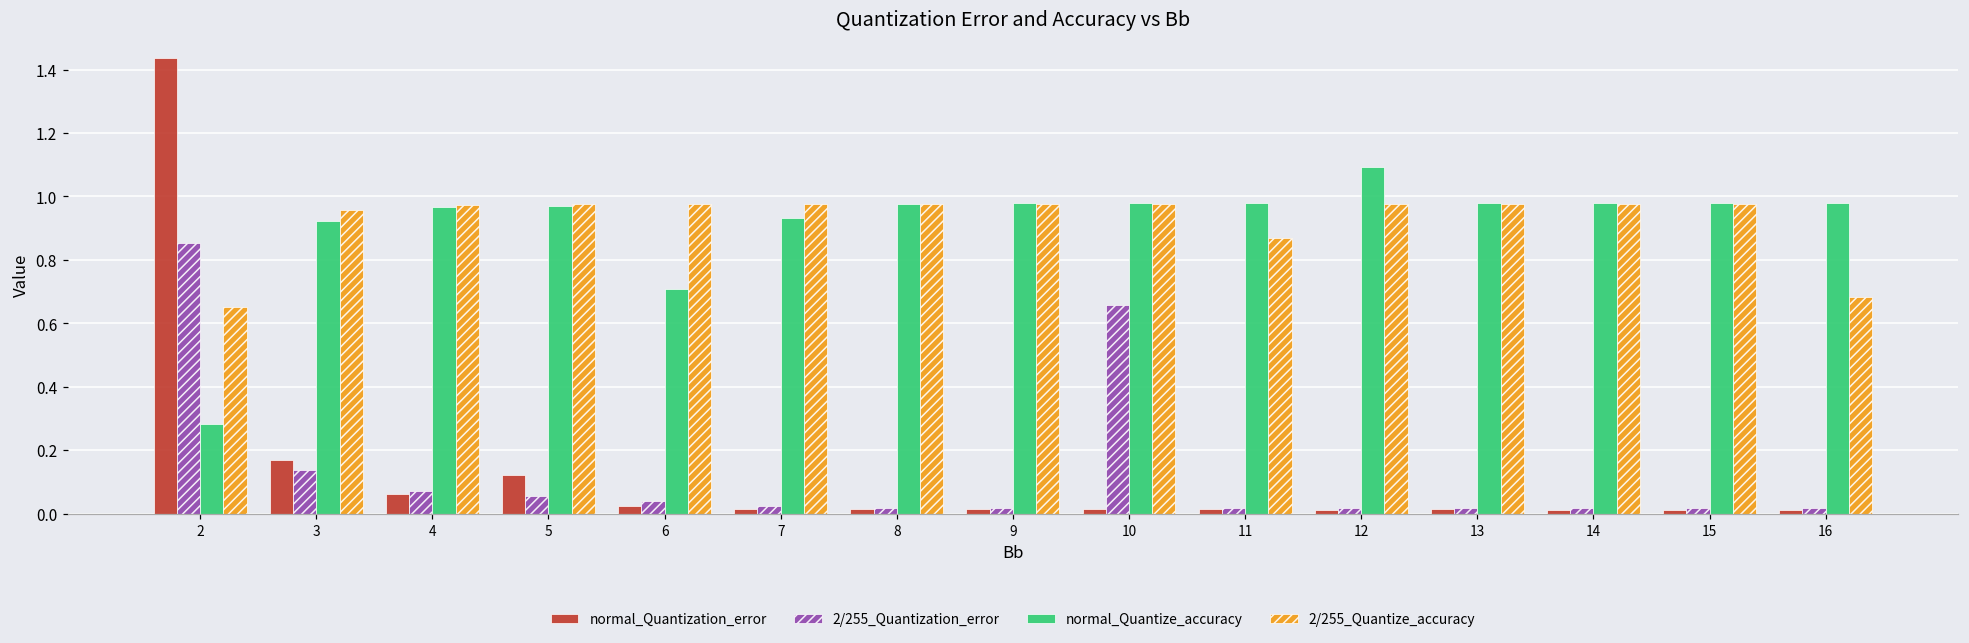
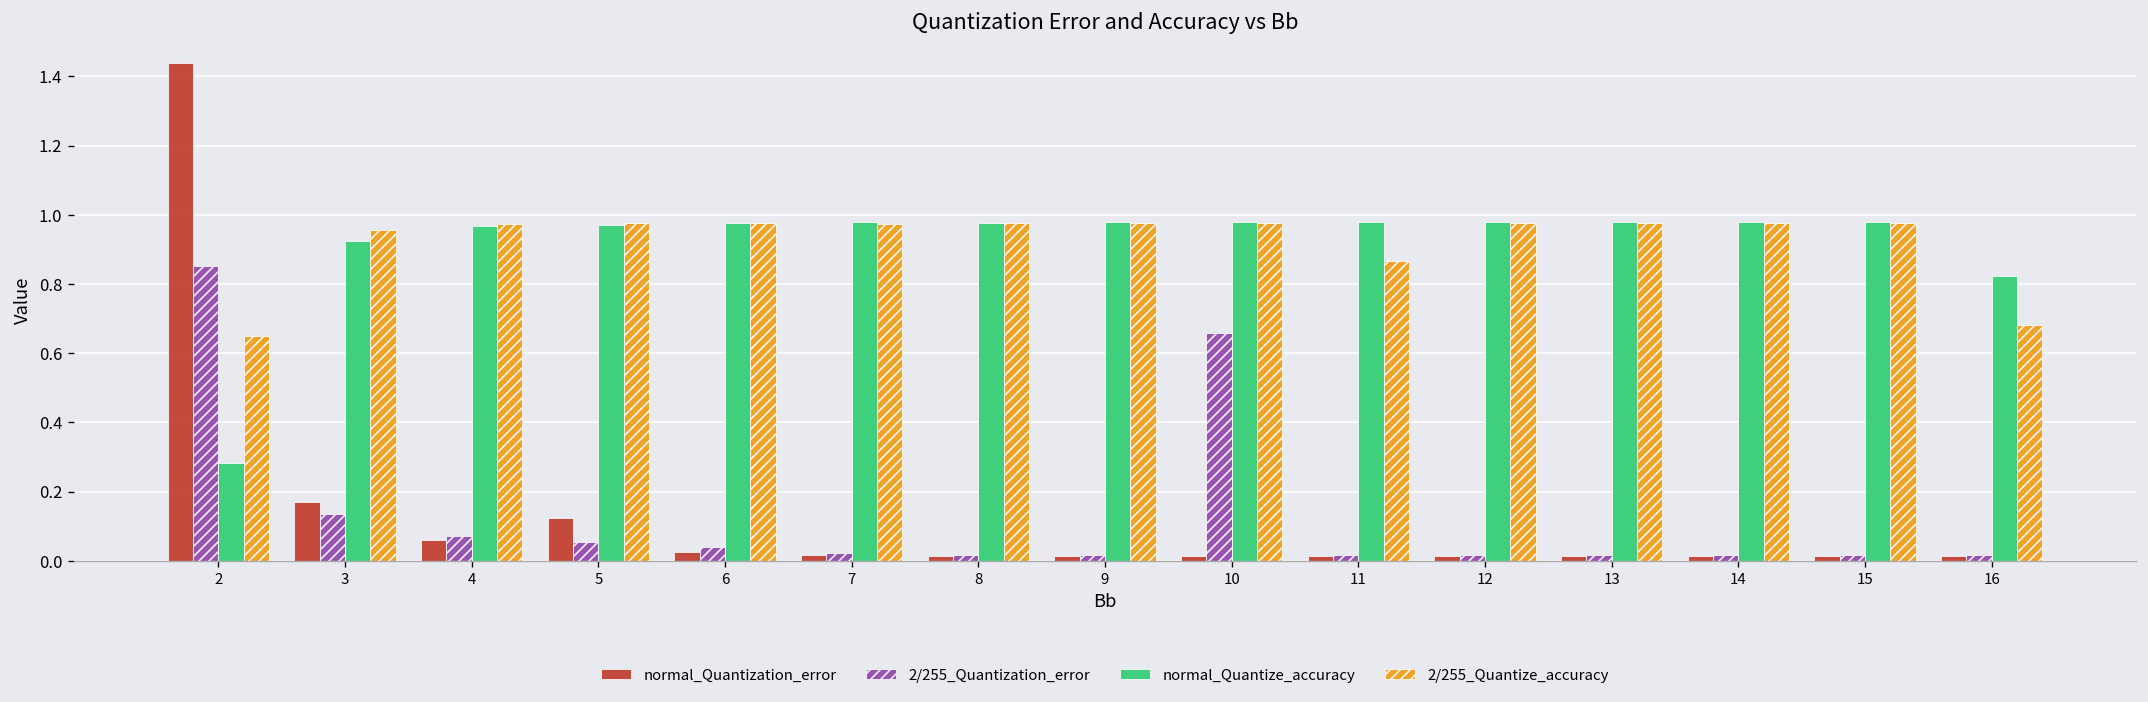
normal_Quantize_accuracy, 6: 0.71 -> 0.98
normal_Quantize_accuracy, 7: 0.93 -> 0.98
normal_Quantize_accuracy, 12: 1.09 -> 0.98
normal_Quantize_accuracy, 16: 0.98 -> 0.82
